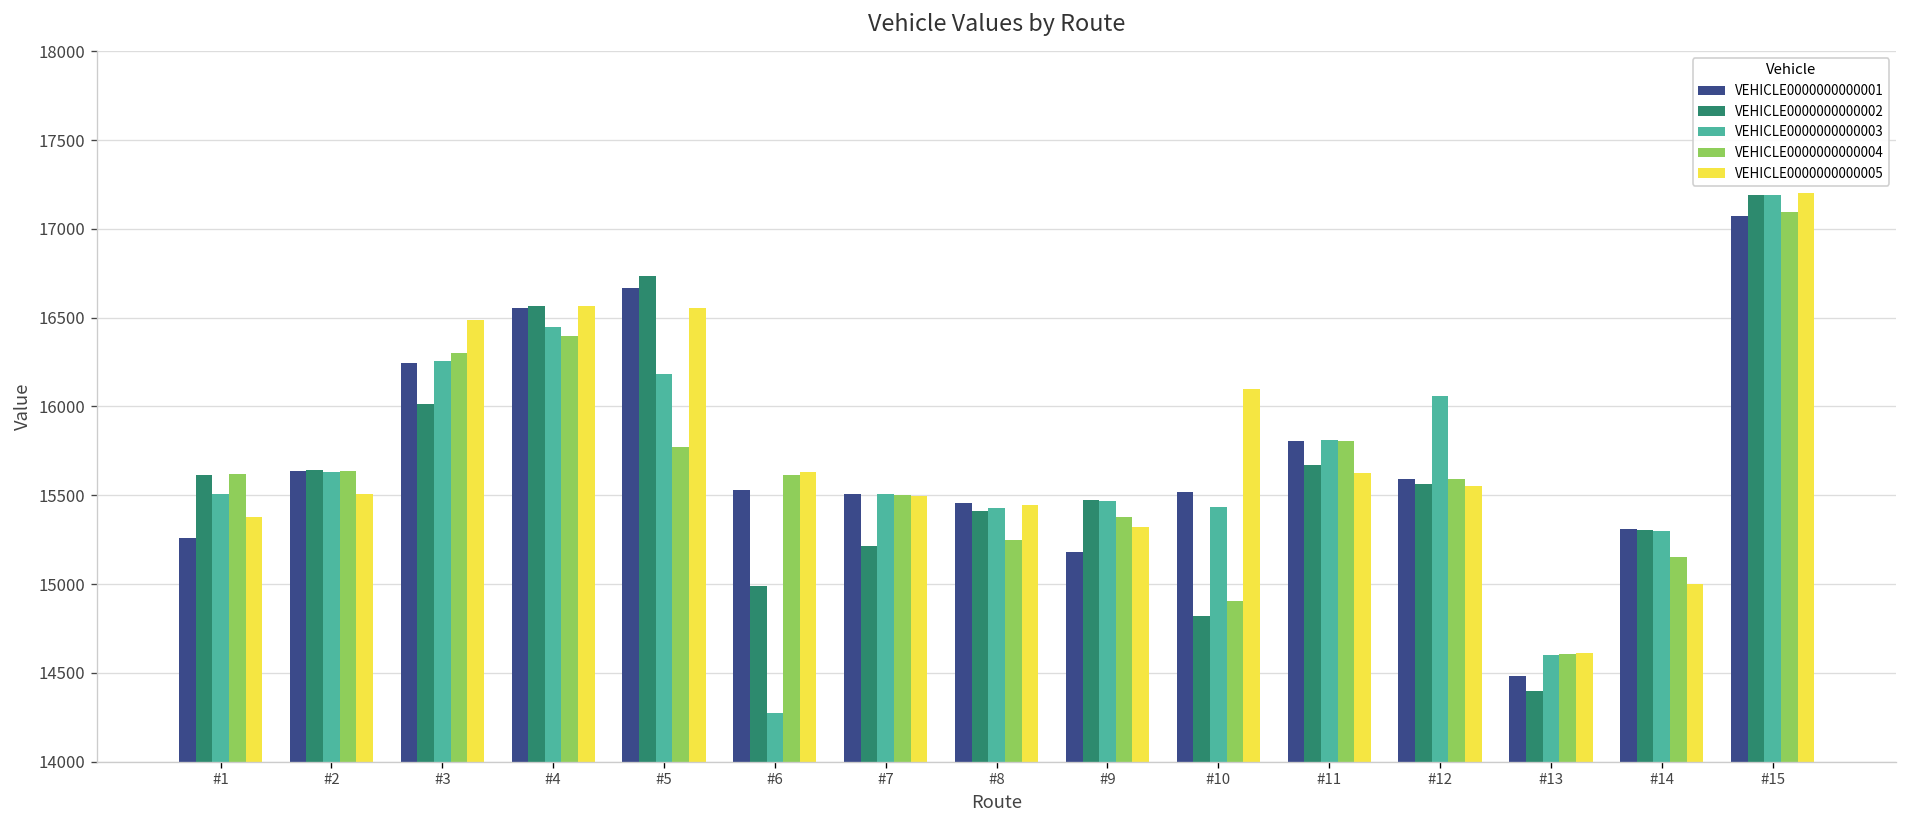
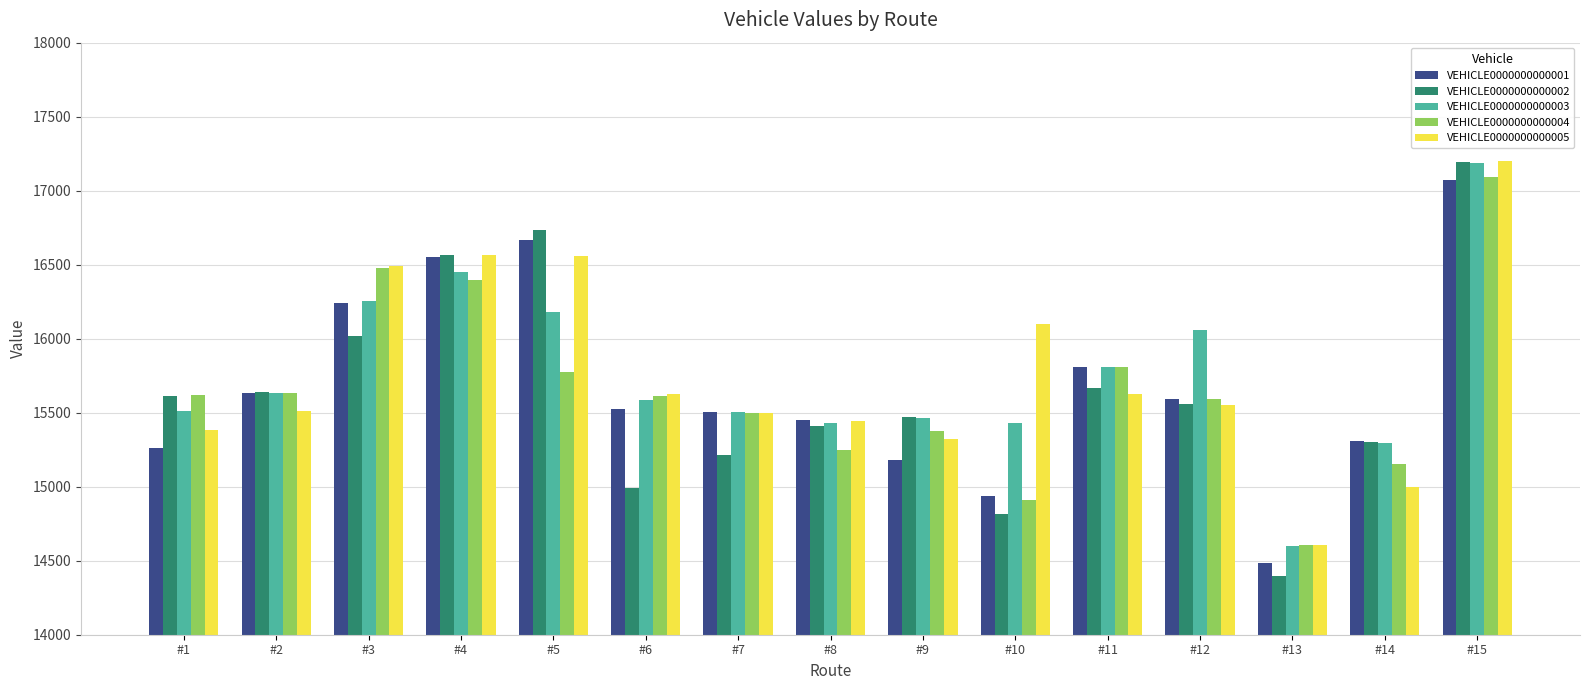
VEHICLE0000000000004, #3: 16300 -> 16480
VEHICLE0000000000003, #6: 14280 -> 15590
VEHICLE0000000000001, #10: 15520 -> 14940
